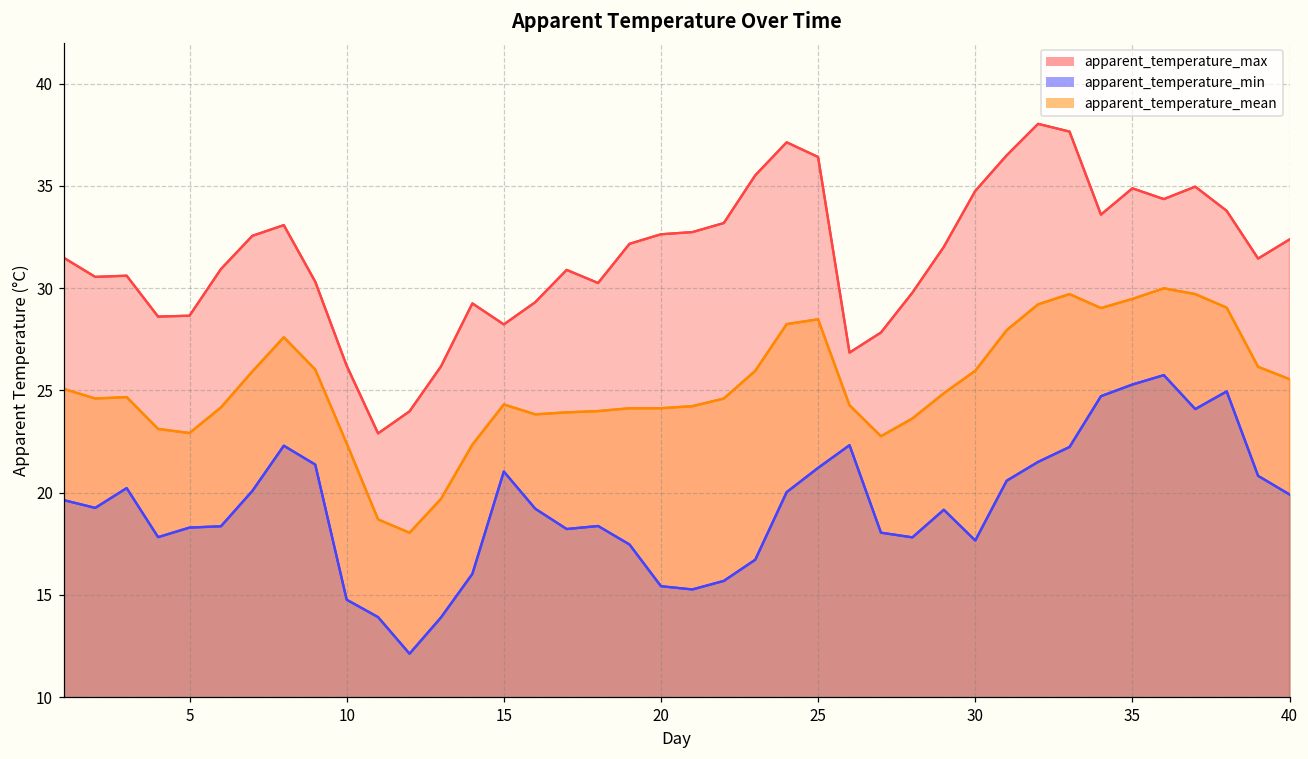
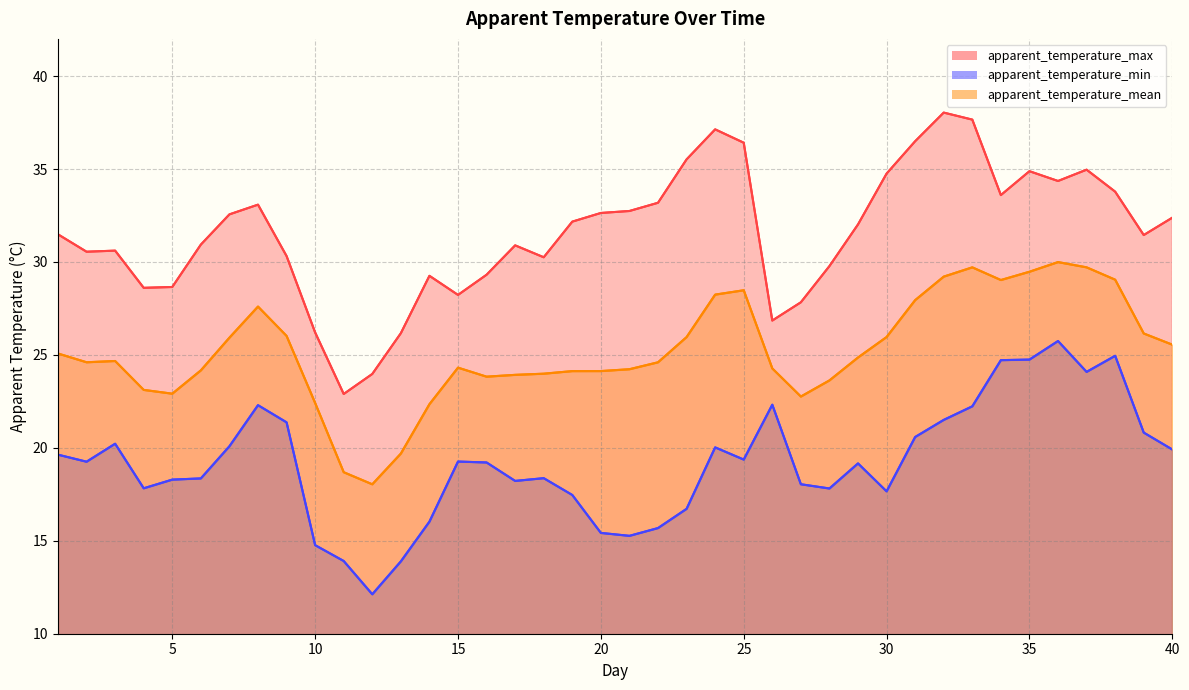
apparent_temperature_min, 15: 21.0 -> 19.3
apparent_temperature_min, 25: 21.2 -> 19.4
apparent_temperature_min, 35: 25.3 -> 24.7
